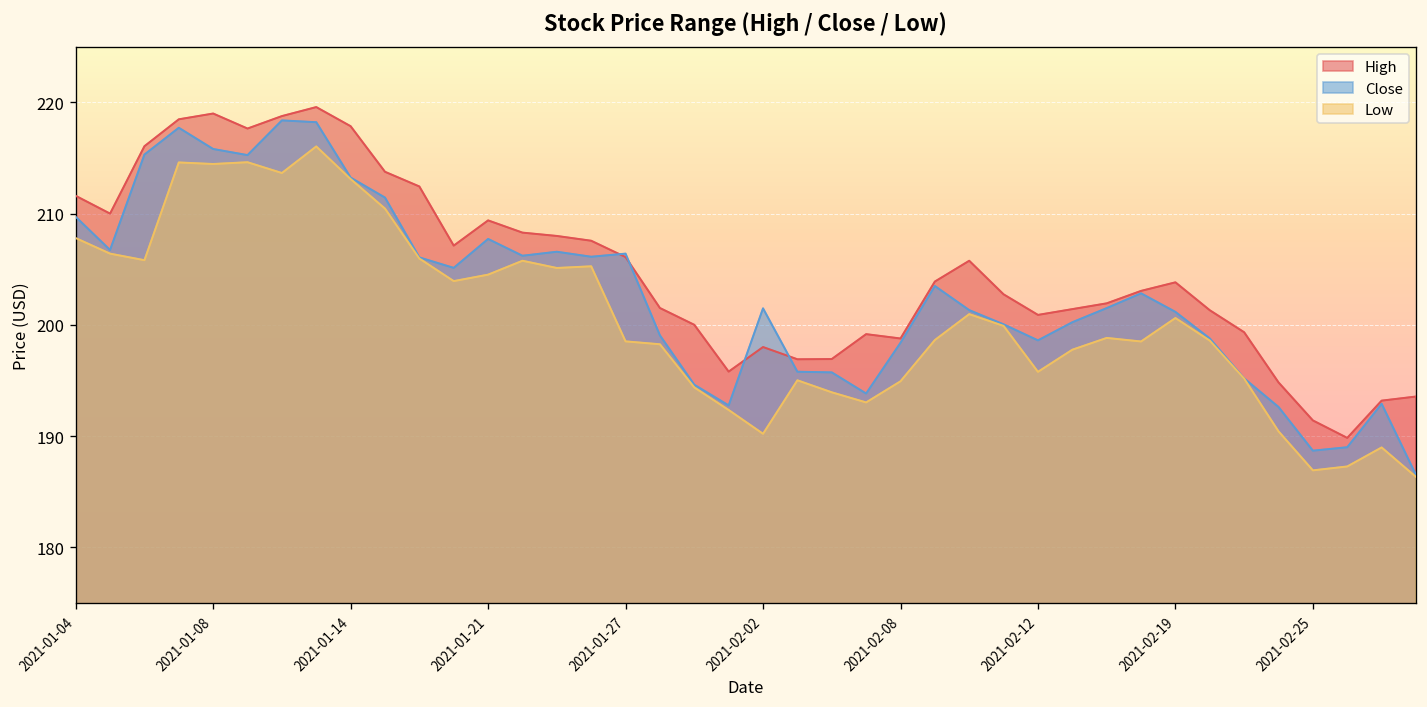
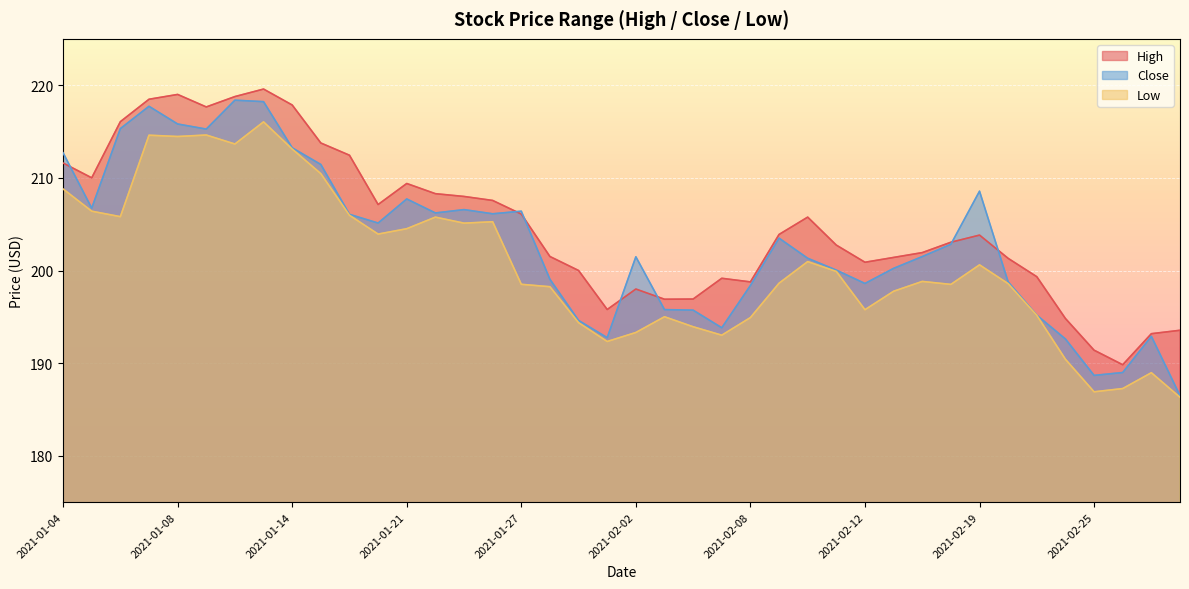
Close, 2021-01-04: 210 -> 213
Low, 2021-01-04: 208 -> 209
Low, 2021-02-02: 190 -> 193
Close, 2021-02-19: 201 -> 209
